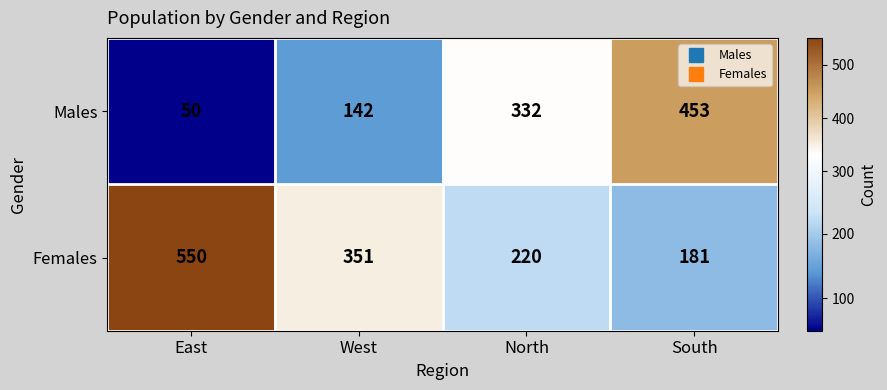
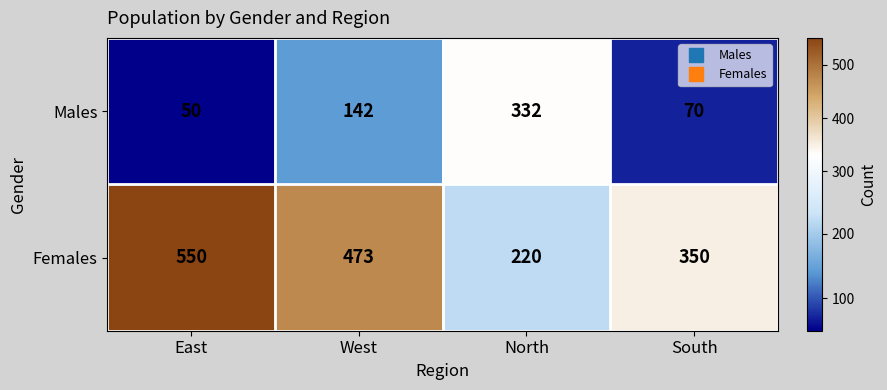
Males, South: 453 -> 70
Females, West: 351 -> 473
Females, South: 181 -> 350
